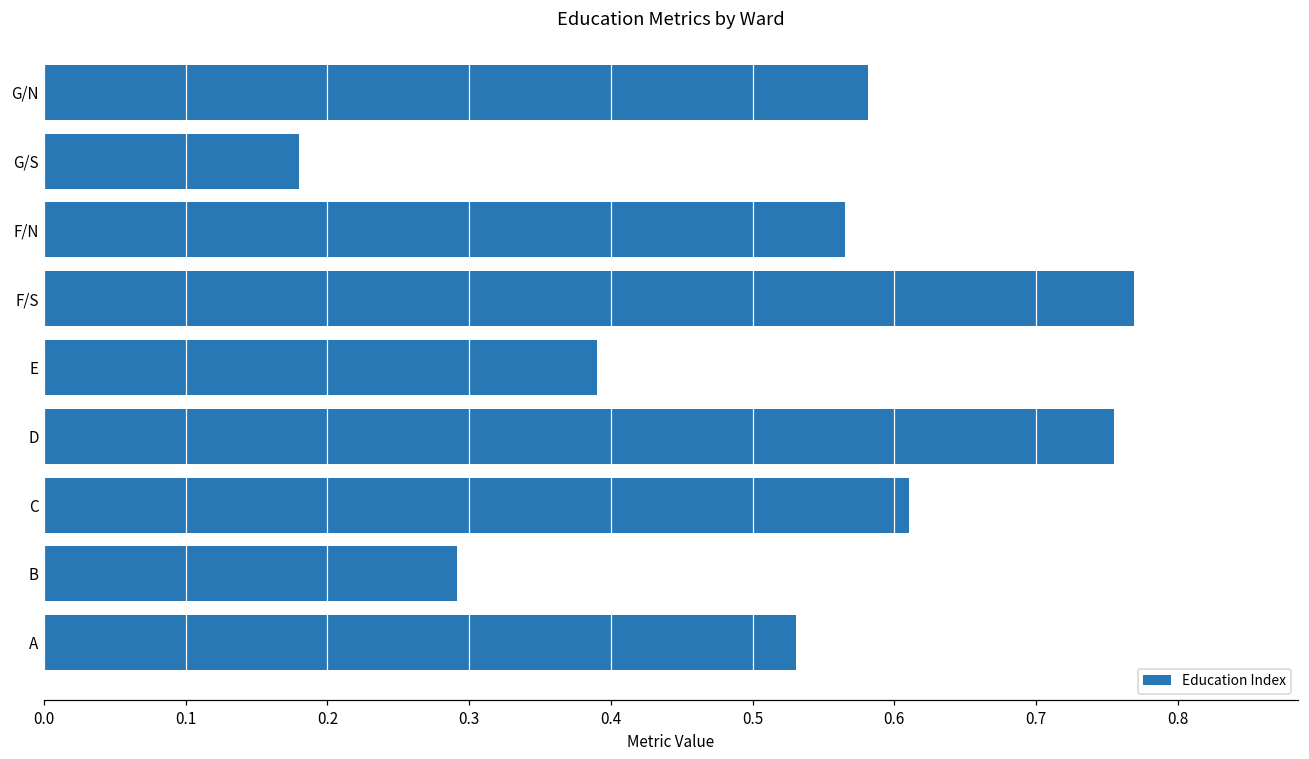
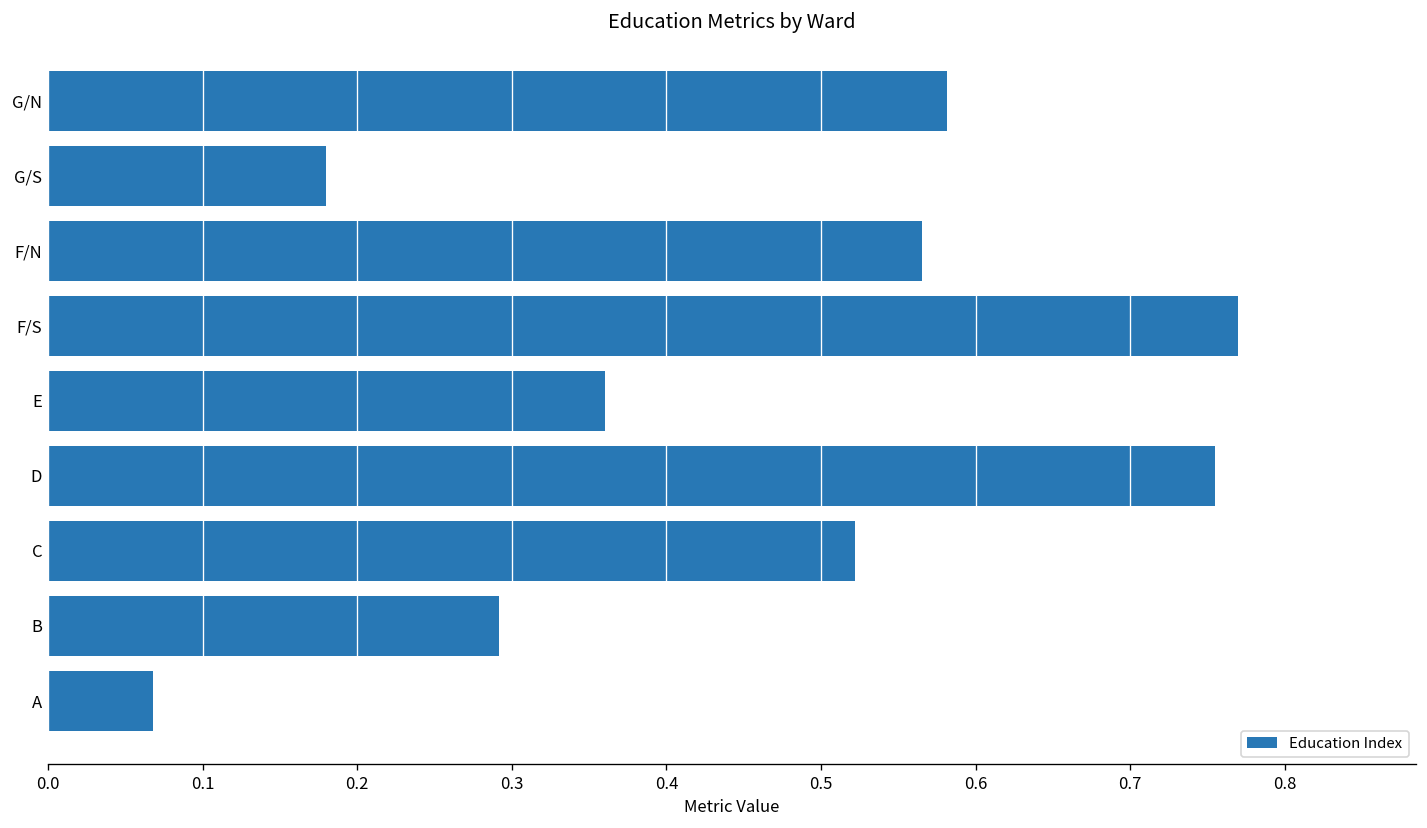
E: 0.391 -> 0.360
C: 0.610 -> 0.522
A: 0.530 -> 0.068
